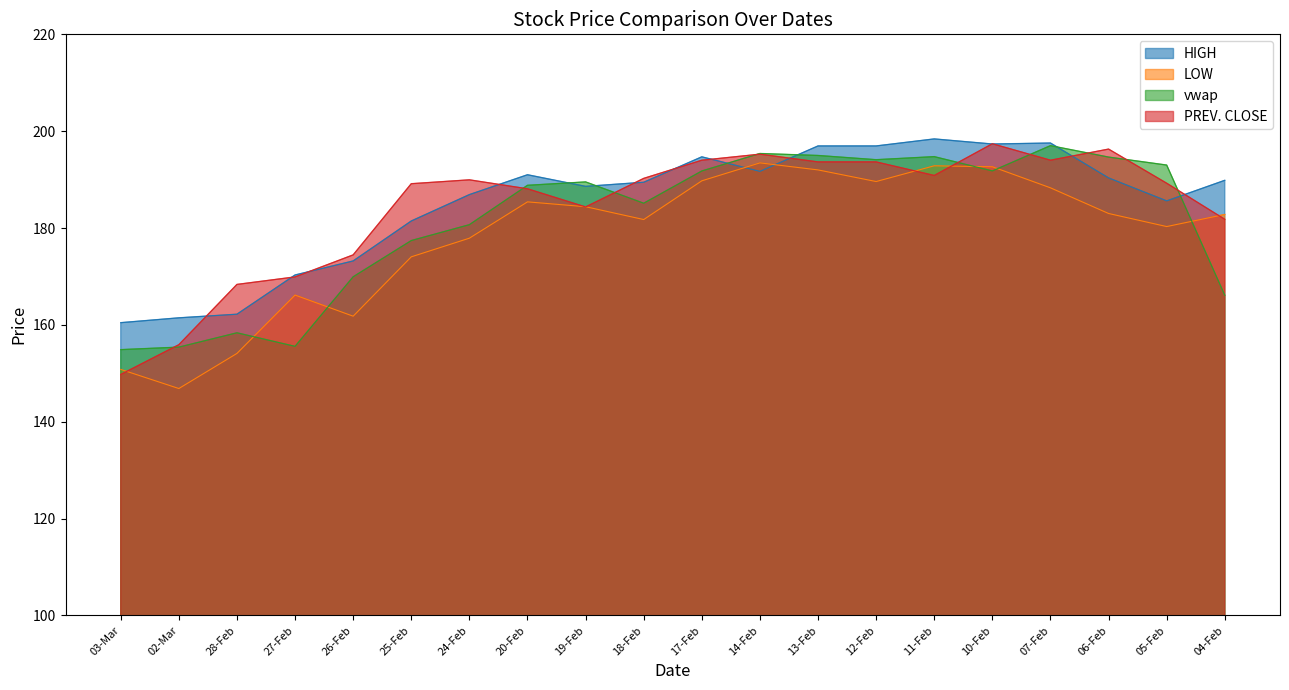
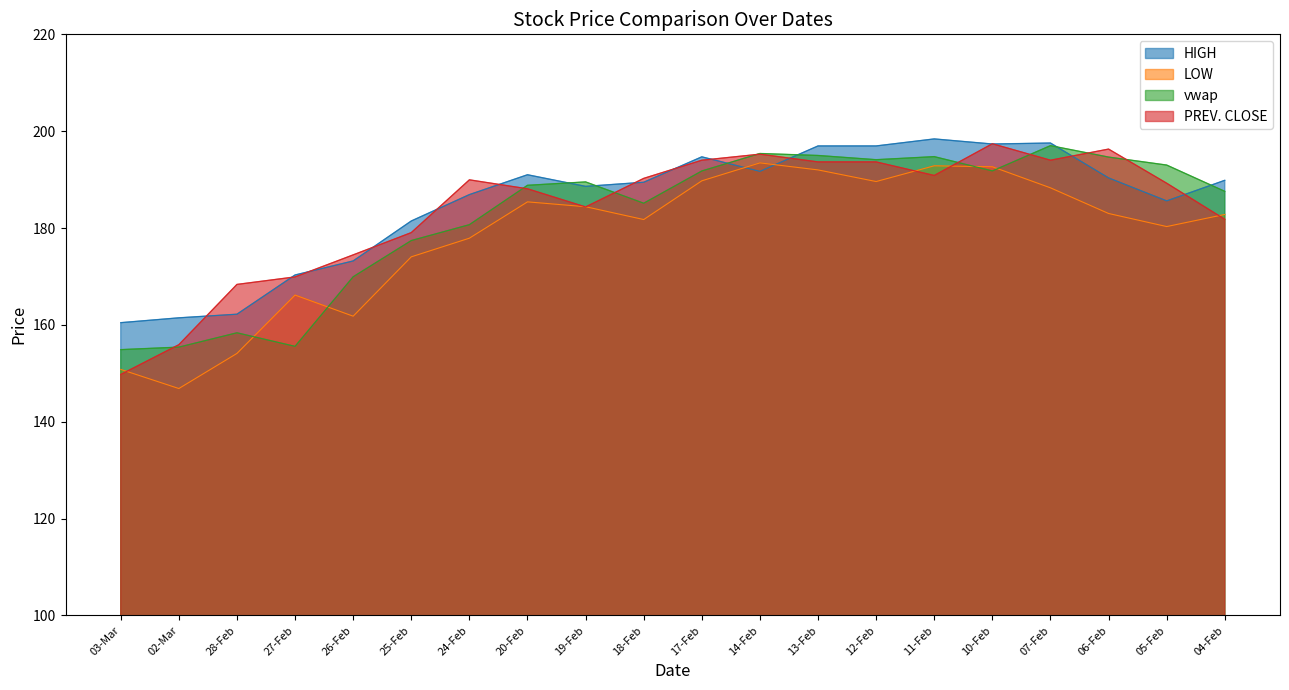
PREV. CLOSE, 25-Feb: 189 -> 179
vwap, 04-Feb: 166 -> 188
